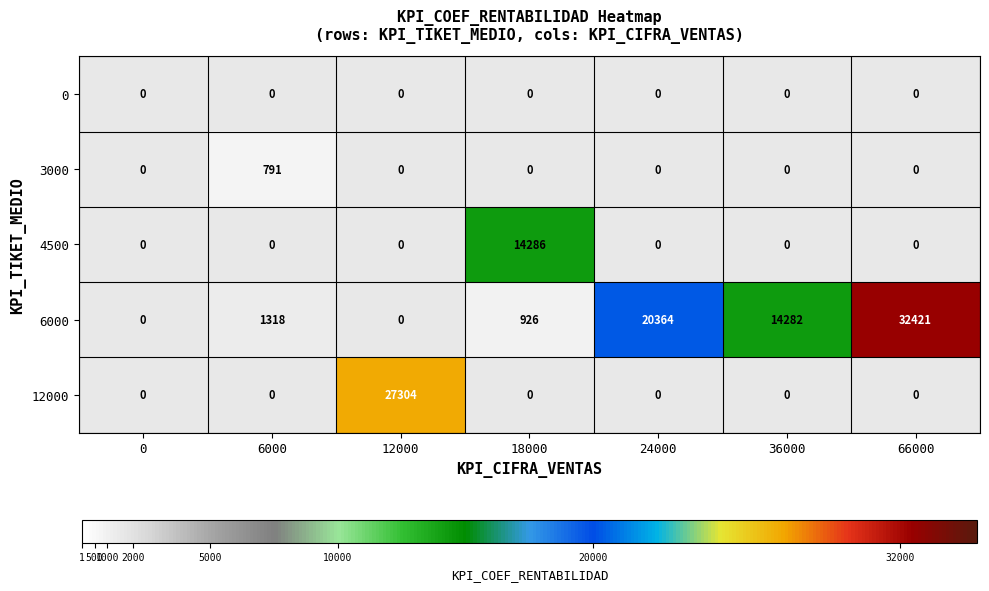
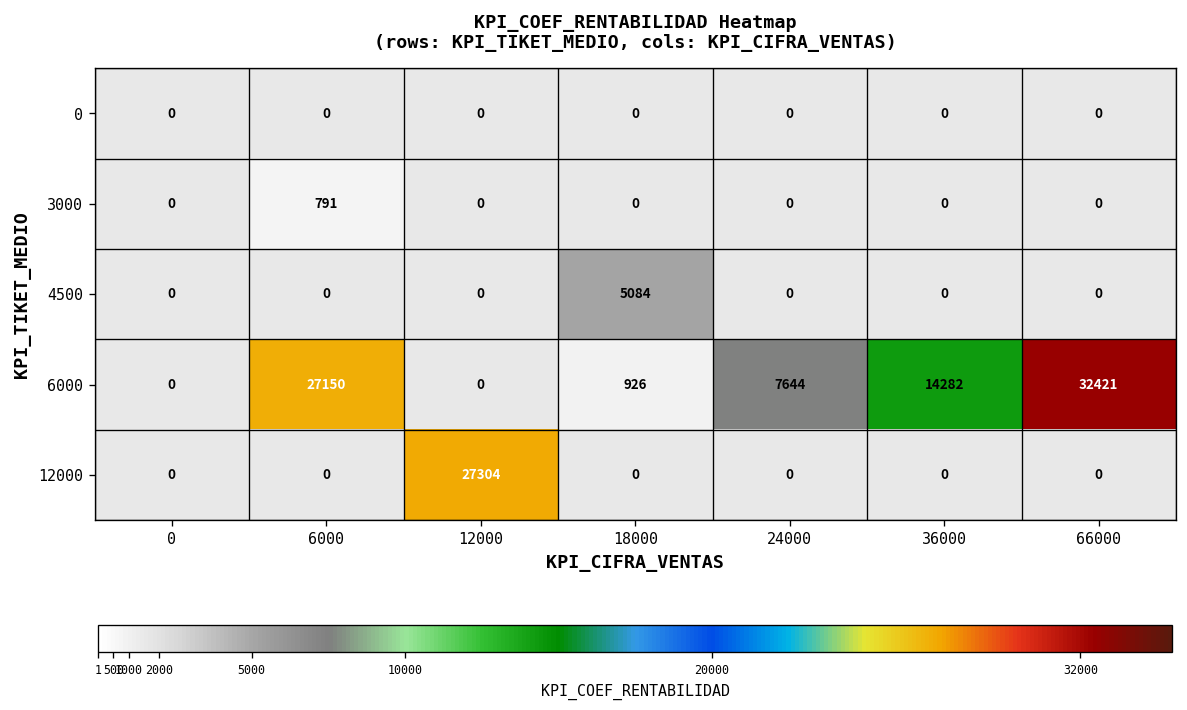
4500, 18000: 14286 -> 5084
6000, 6000: 1318 -> 27150
6000, 24000: 20364 -> 7644
